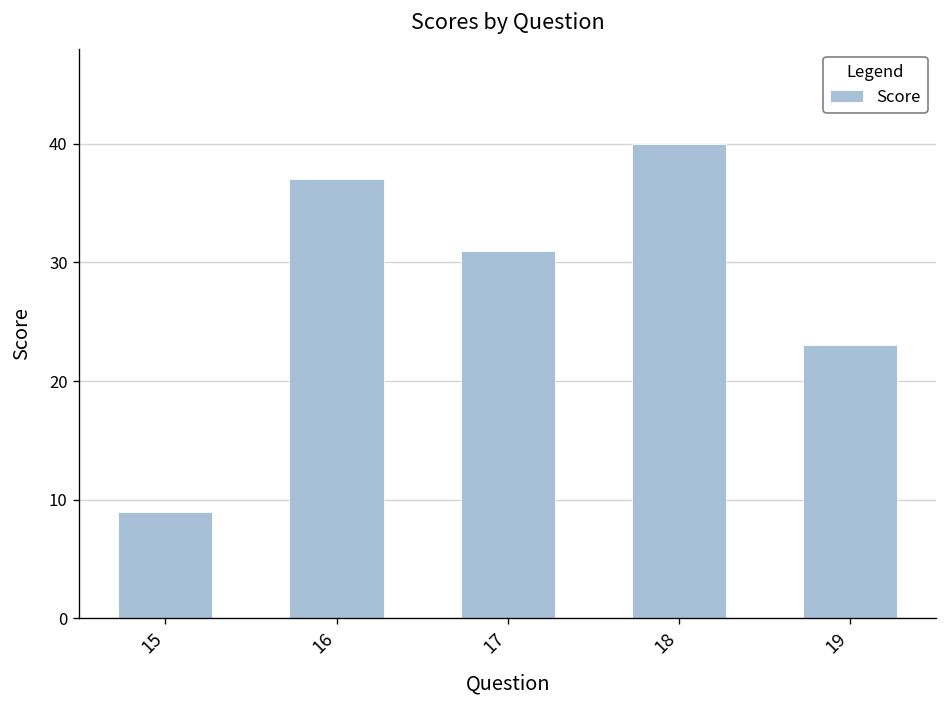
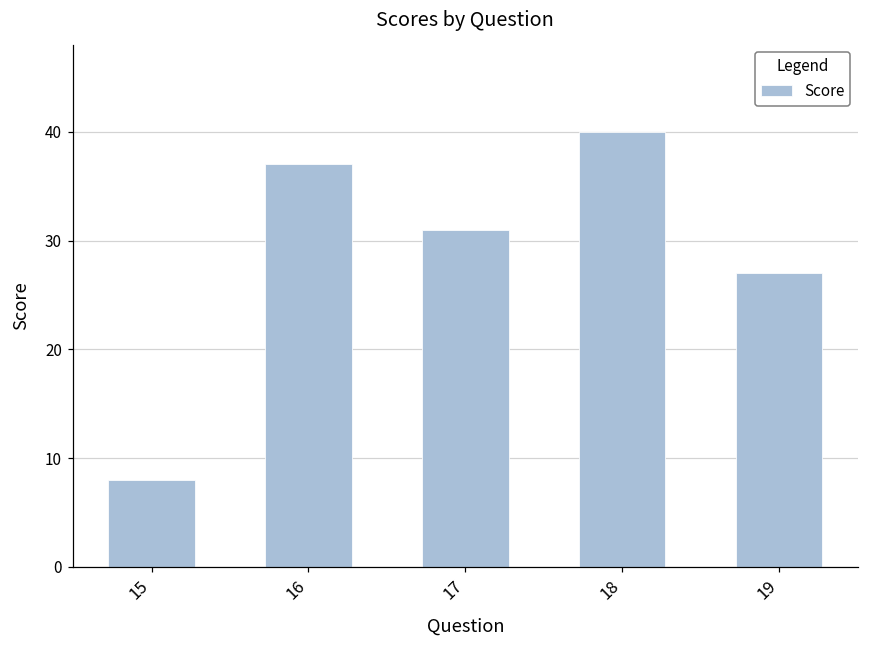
15: 9 -> 8
19: 23 -> 27
